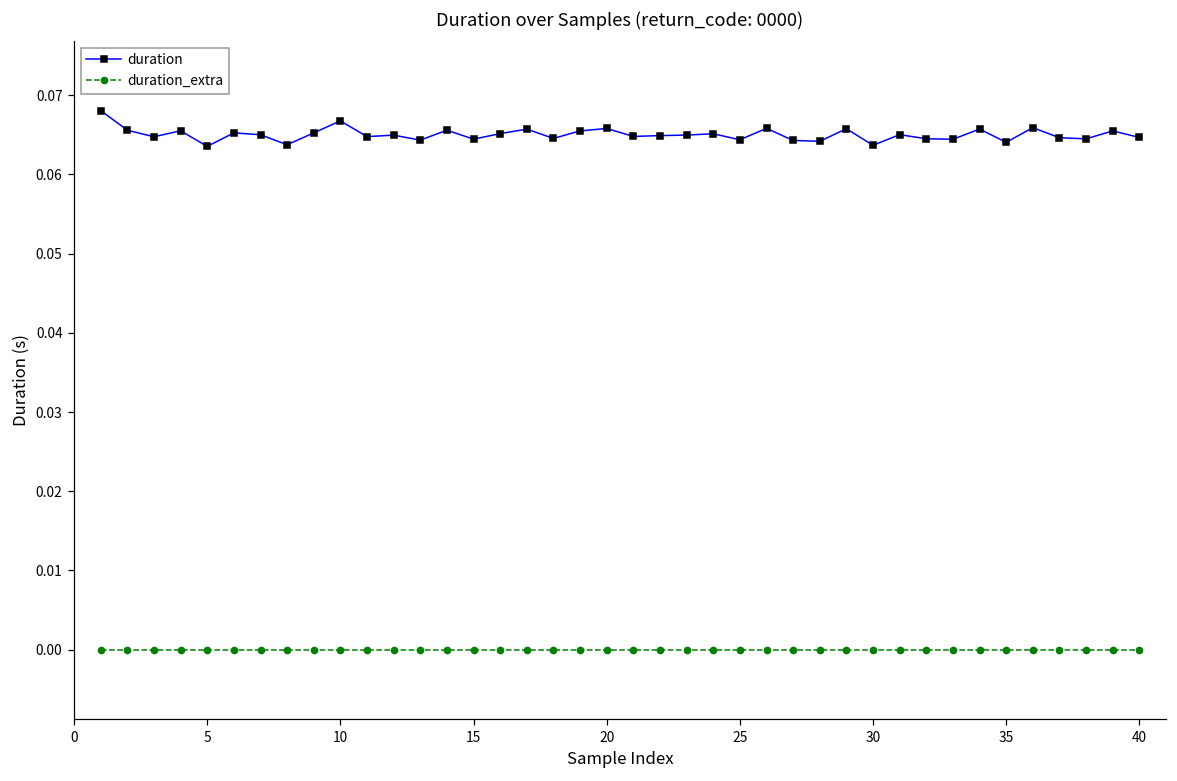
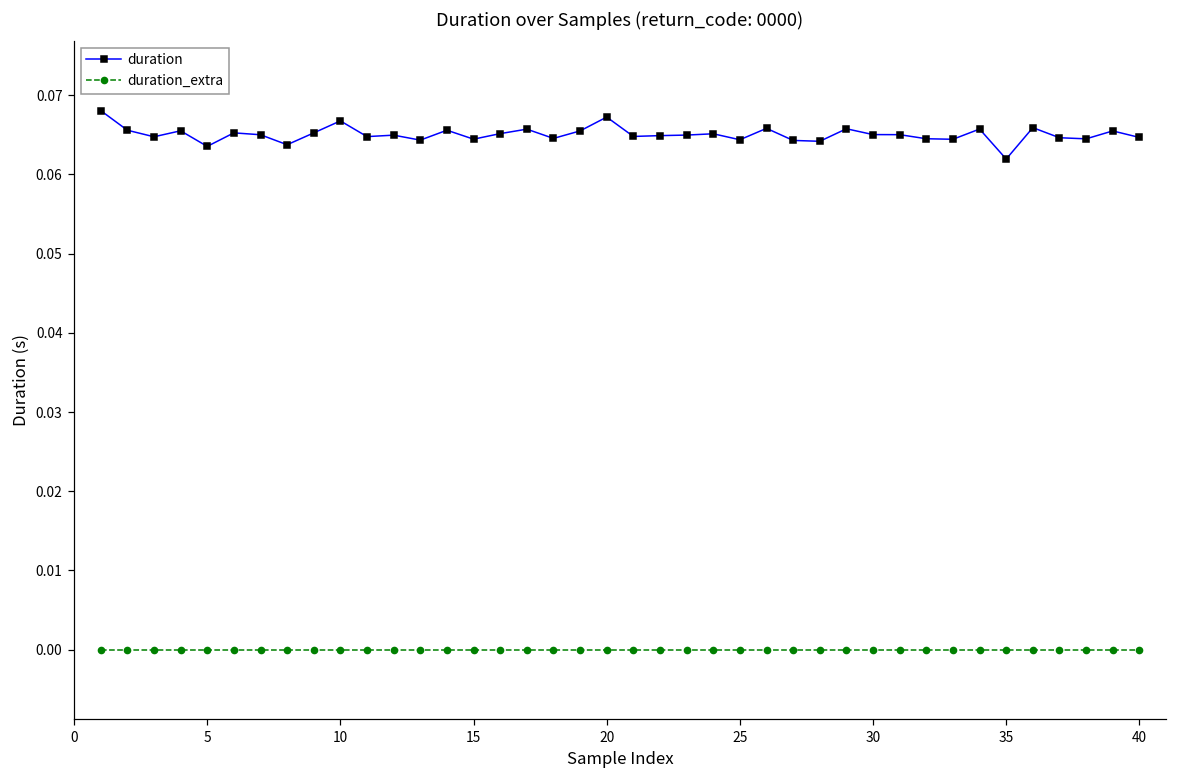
duration, 20: 0.066 -> 0.067
duration, 30: 0.064 -> 0.065
duration, 35: 0.064 -> 0.062
